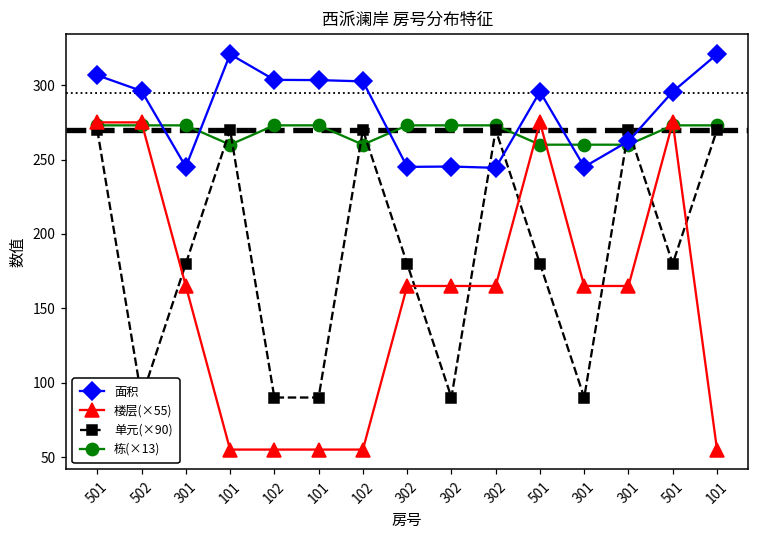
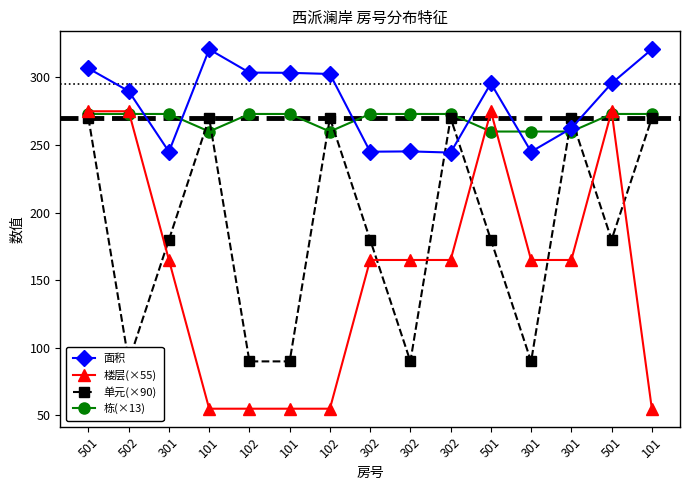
面积, 502: 296 -> 290
